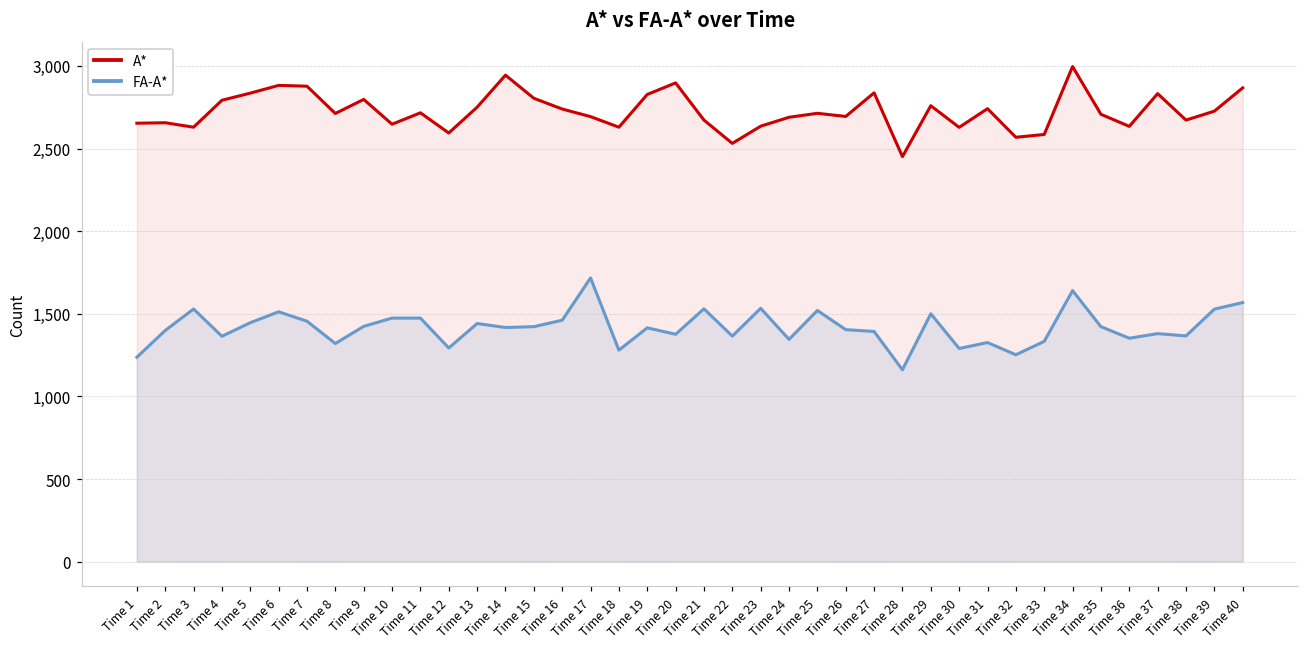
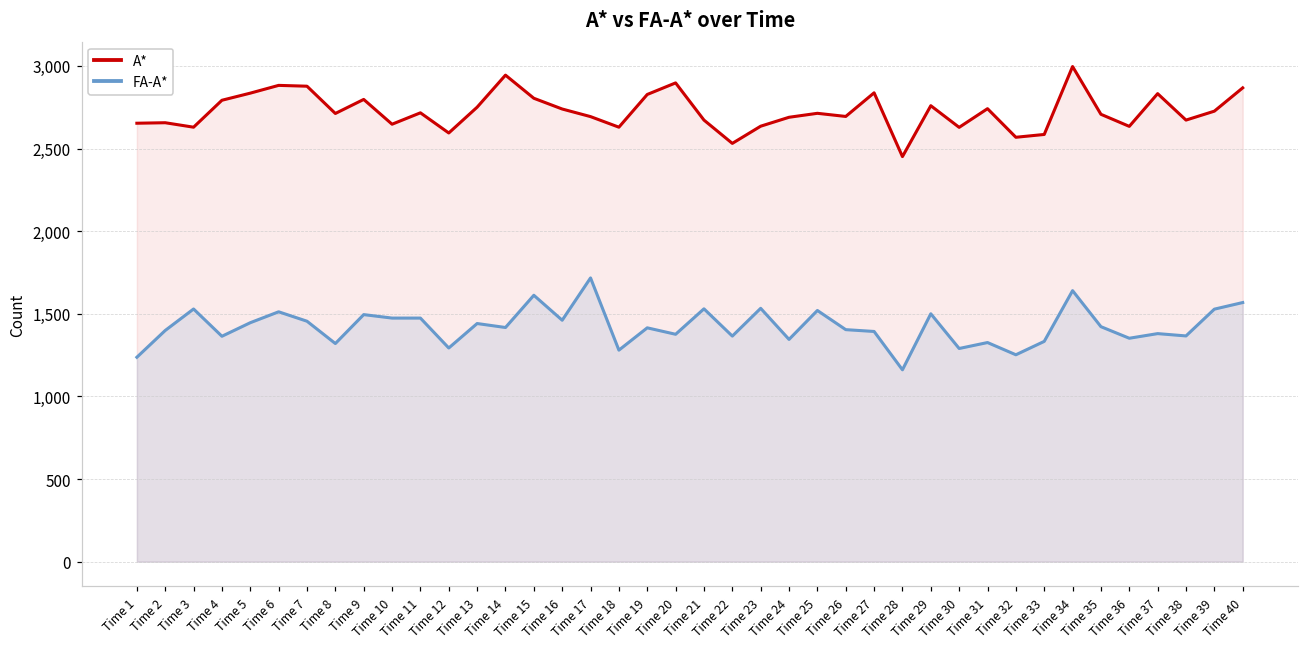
FA-A*, Time 9: 1,420 -> 1,500
FA-A*, Time 15: 1,420 -> 1,610
